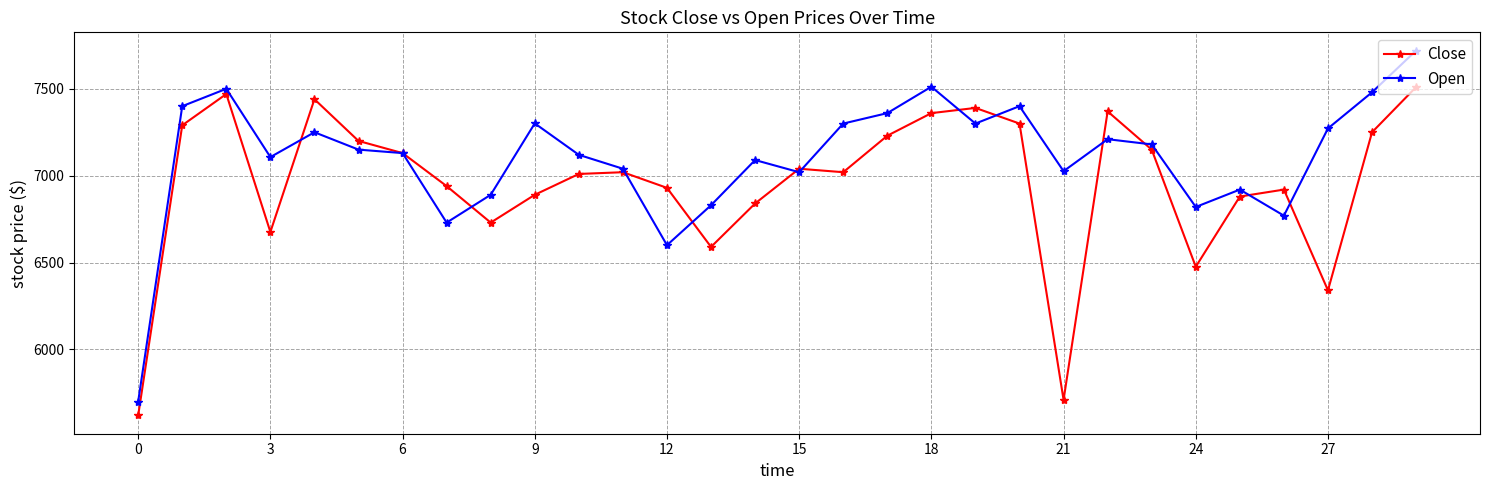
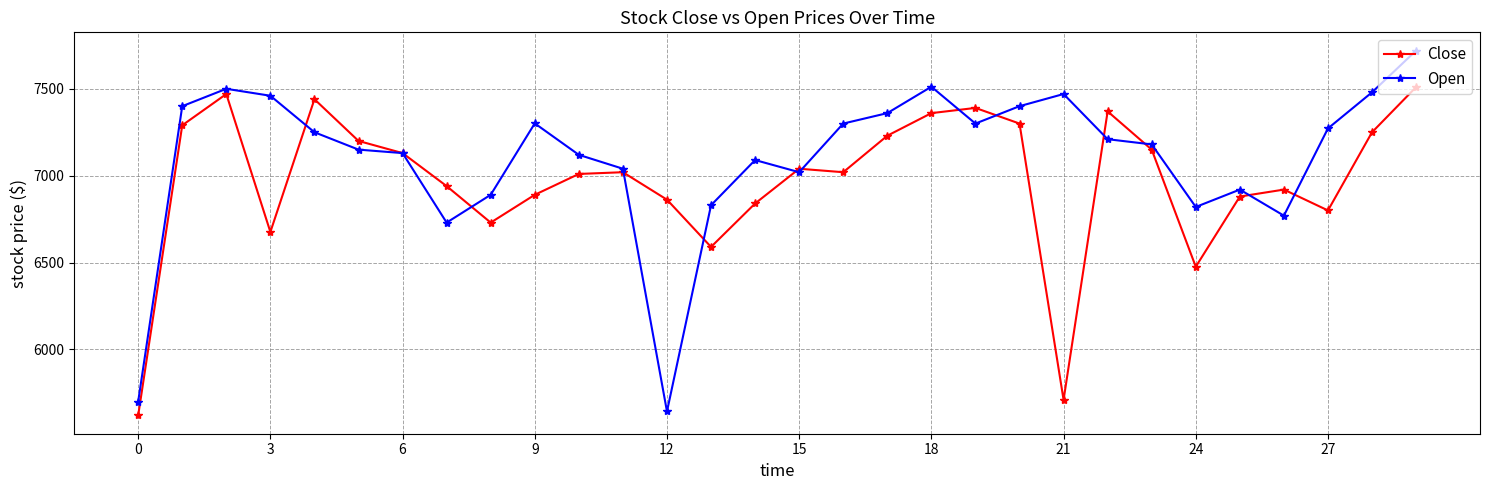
Open, 3: 7110 -> 7460
Close, 12: 6930 -> 6860
Open, 12: 6600 -> 5640
Open, 21: 7030 -> 7470
Close, 27: 6340 -> 6800
